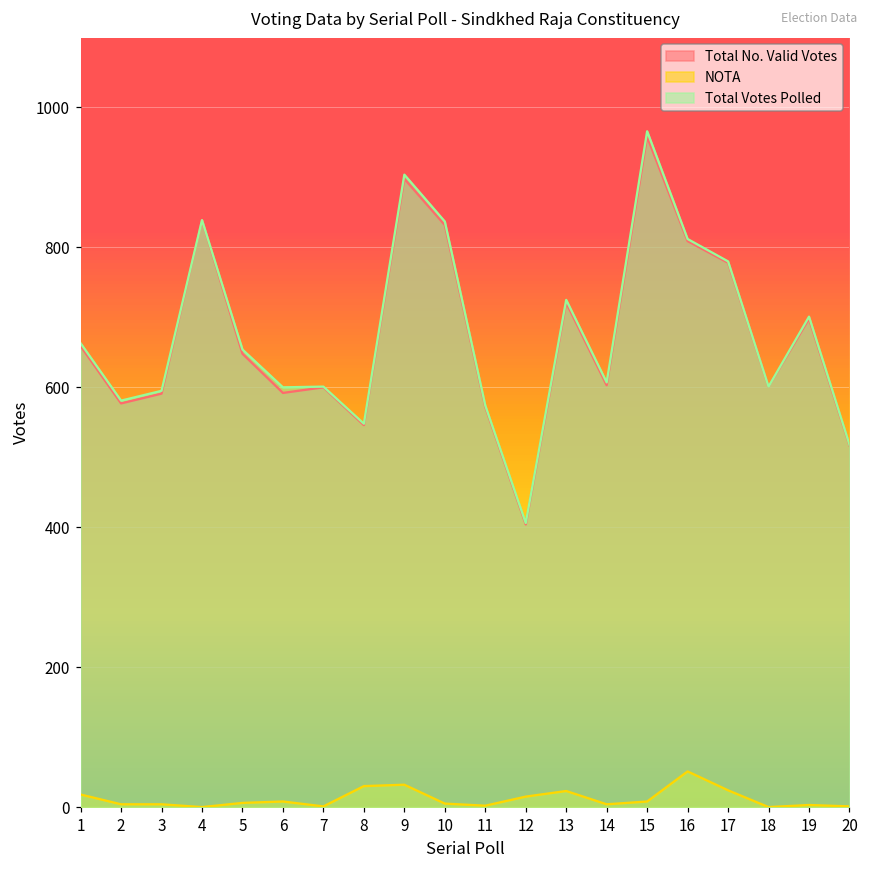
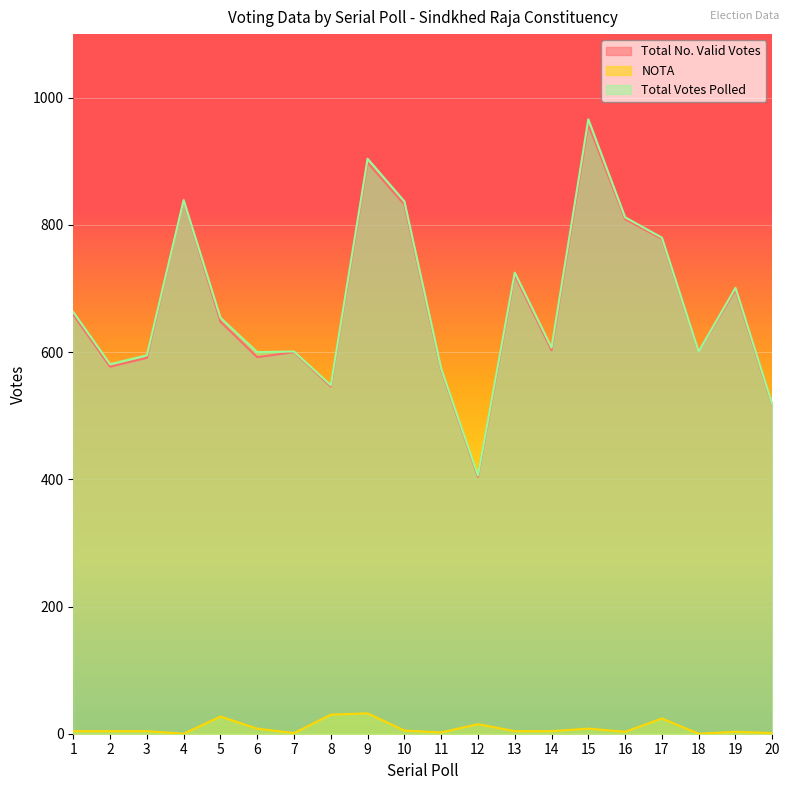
NOTA, 1: 20 -> 0
NOTA, 5: 10 -> 30
NOTA, 13: 20 -> 0
NOTA, 16: 50 -> 0
